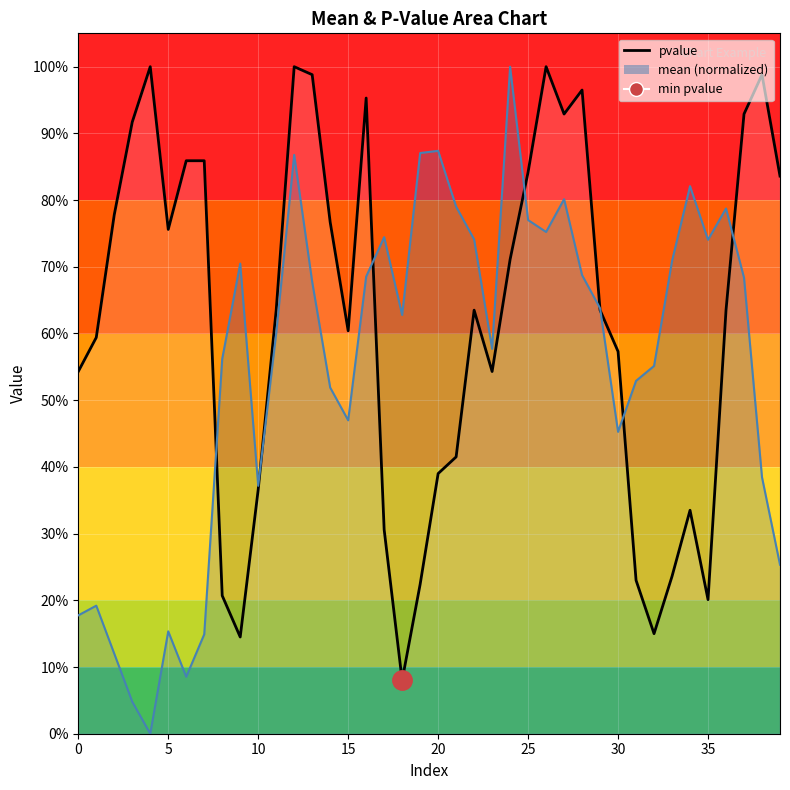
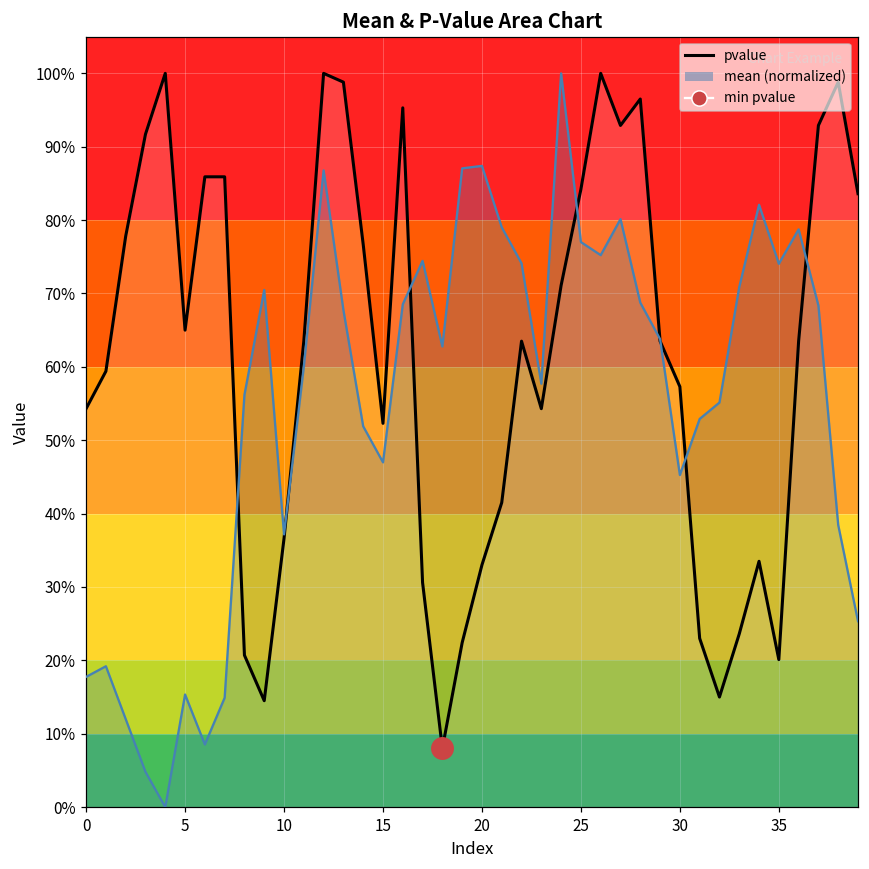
pvalue, 5: 76% -> 65%
pvalue, 15: 60% -> 52%
pvalue, 20: 39% -> 33%
